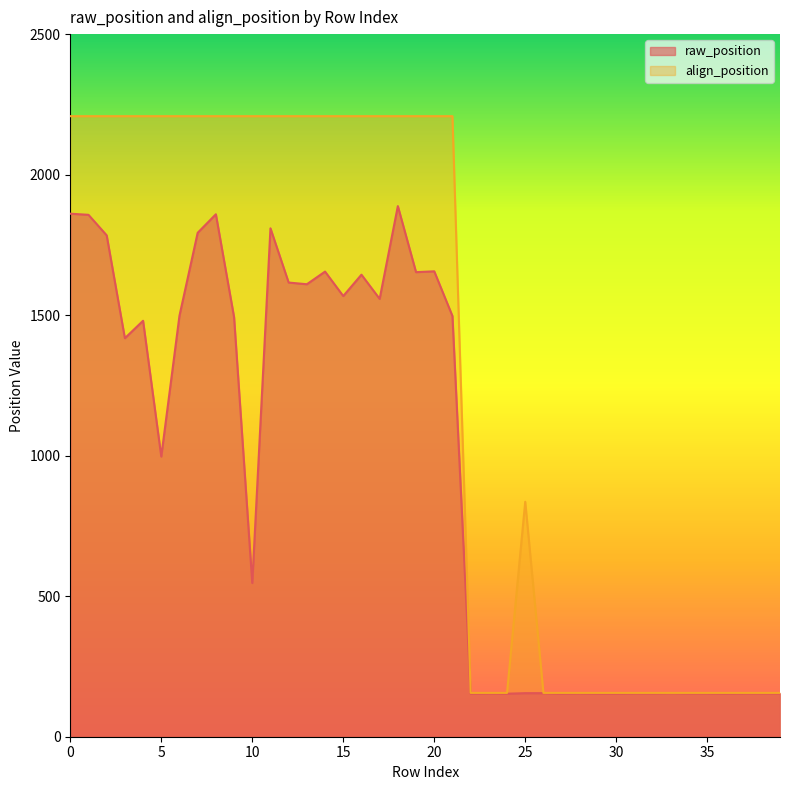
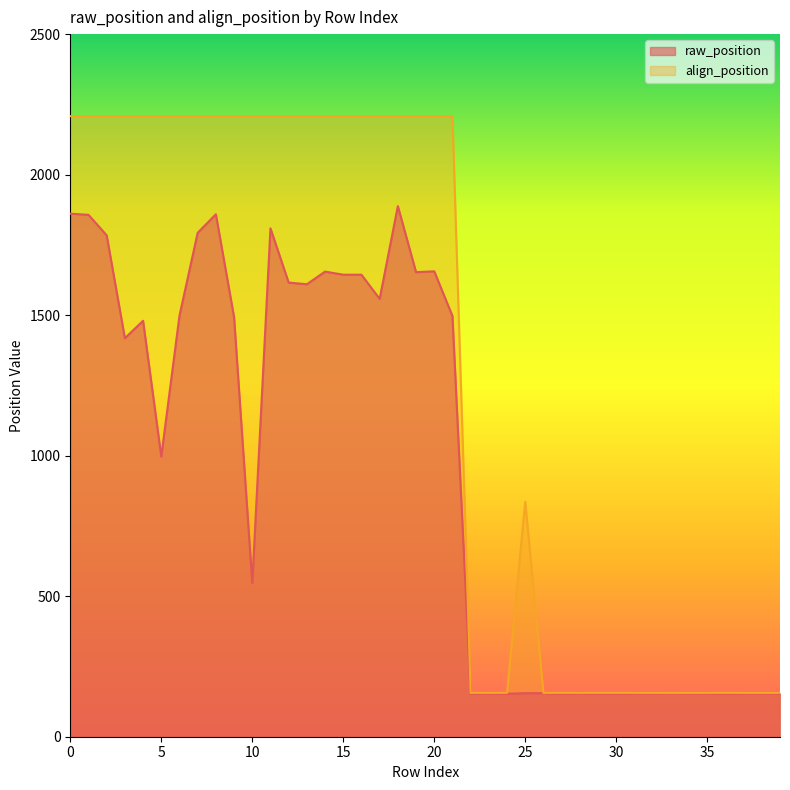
raw_position, 15: 1570 -> 1640
